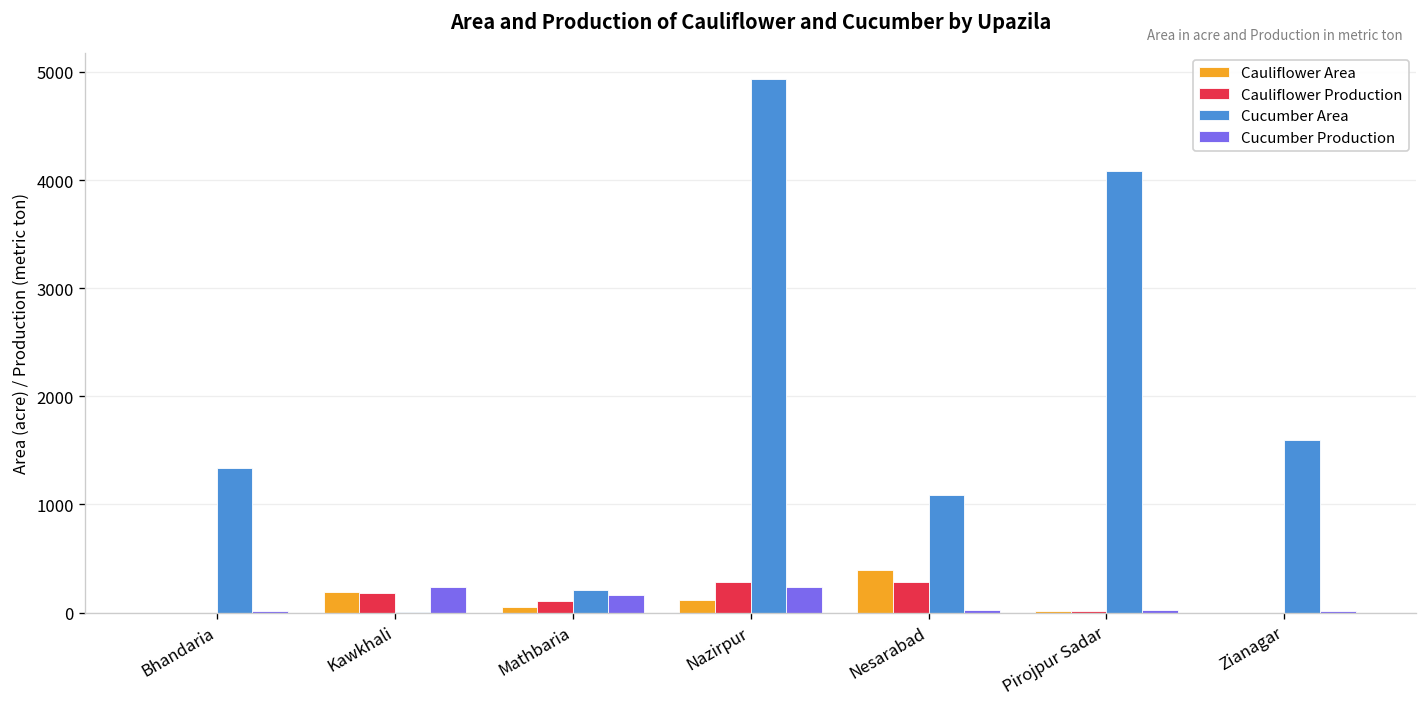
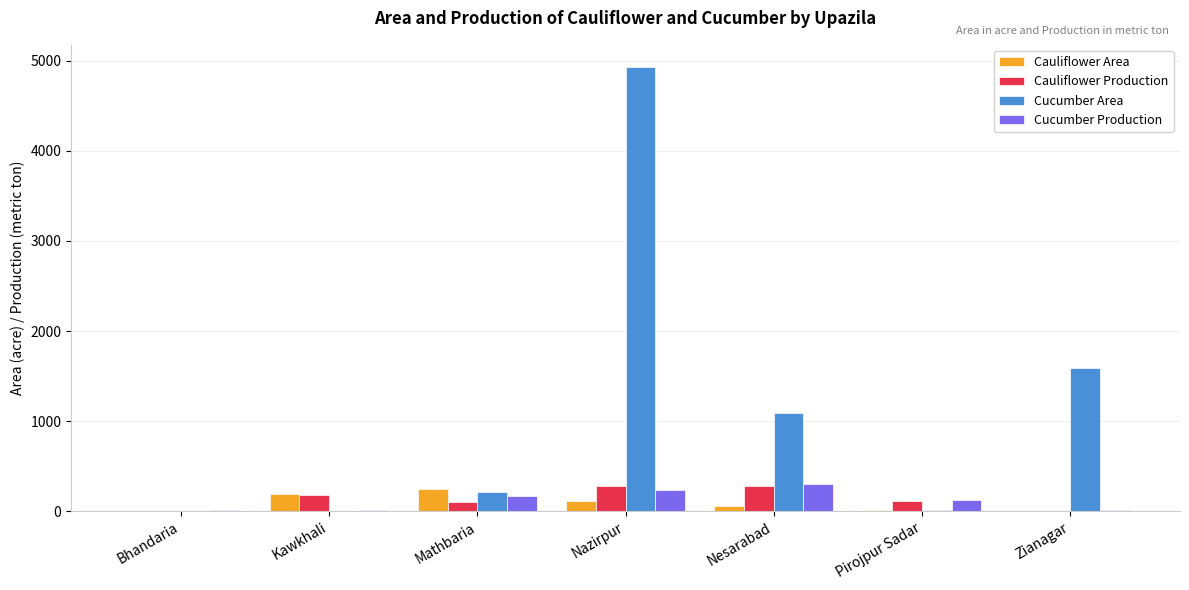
Cucumber Area, Bhandaria: 1300 -> 0
Cucumber Production, Kawkhali: 200 -> 0
Cauliflower Area, Mathbaria: 100 -> 200
Cauliflower Area, Nesarabad: 400 -> 100
Cucumber Production, Nesarabad: 0 -> 300
Cauliflower Production, Pirojpur Sadar: 0 -> 100
Cucumber Area, Pirojpur Sadar: 4100 -> 0
Cucumber Production, Pirojpur Sadar: 0 -> 100
